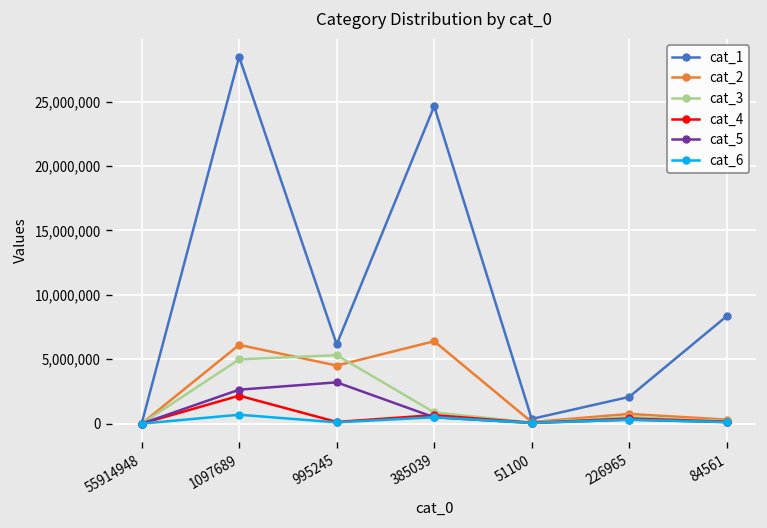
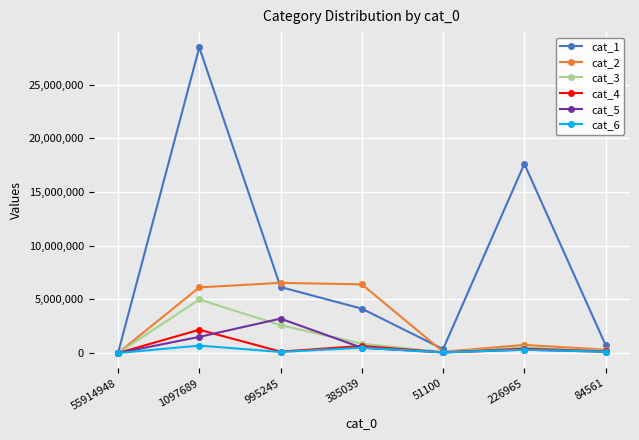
cat_5, 1097689: 2,600,000 -> 1,500,000
cat_2, 995245: 4,500,000 -> 6,500,000
cat_3, 995245: 5,300,000 -> 2,600,000
cat_1, 385039: 24,600,000 -> 4,100,000
cat_1, 226965: 2,100,000 -> 17,600,000
cat_1, 84561: 8,300,000 -> 700,000
